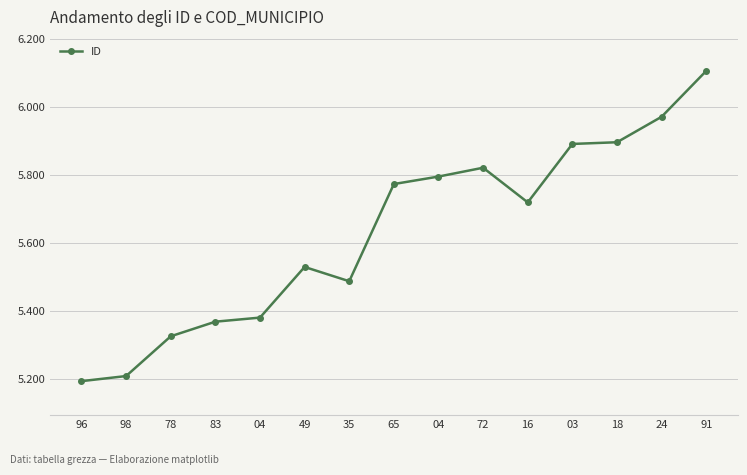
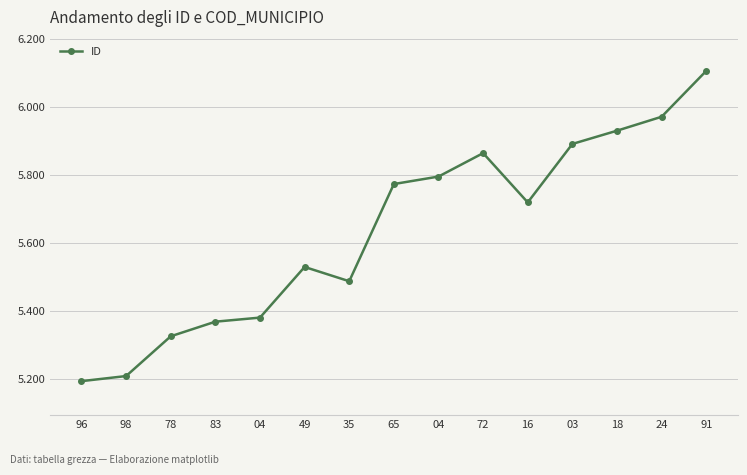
72: 5.82 -> 5.87
18: 5.90 -> 5.93
